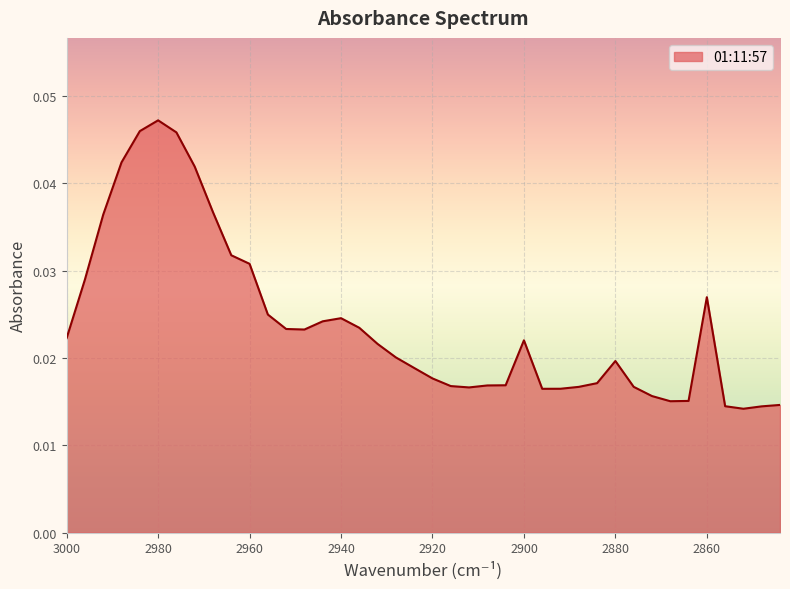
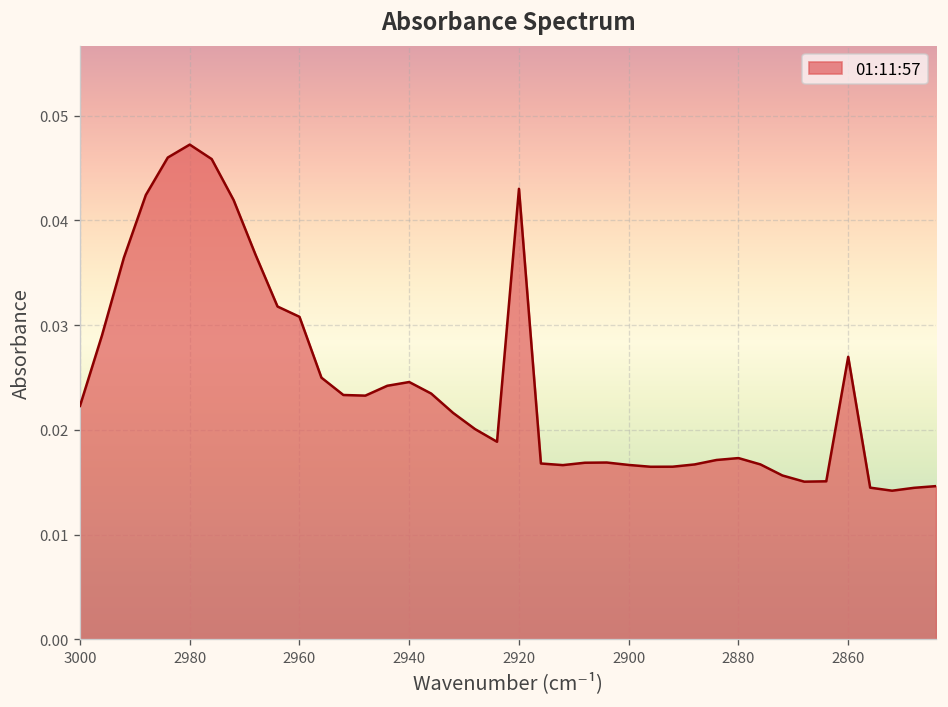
2920: 0.018 -> 0.043
2900: 0.022 -> 0.017
2880: 0.020 -> 0.017
